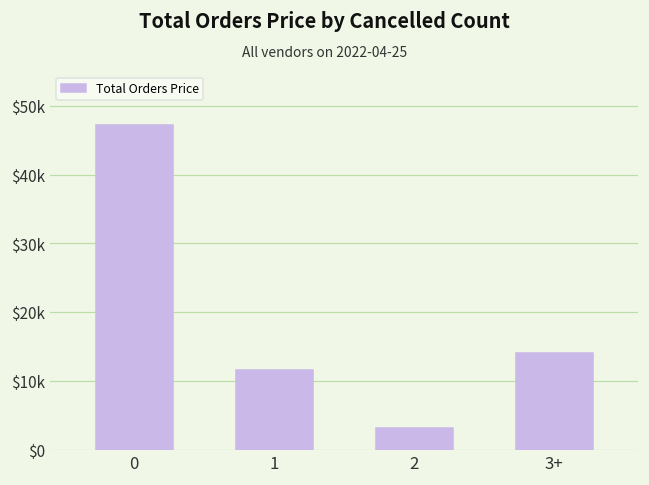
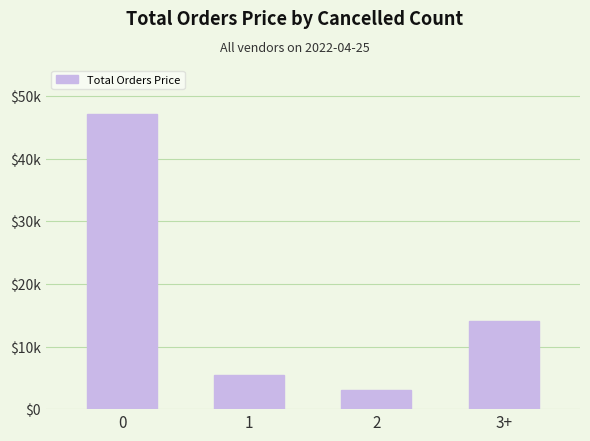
1: $12000 -> $5000
